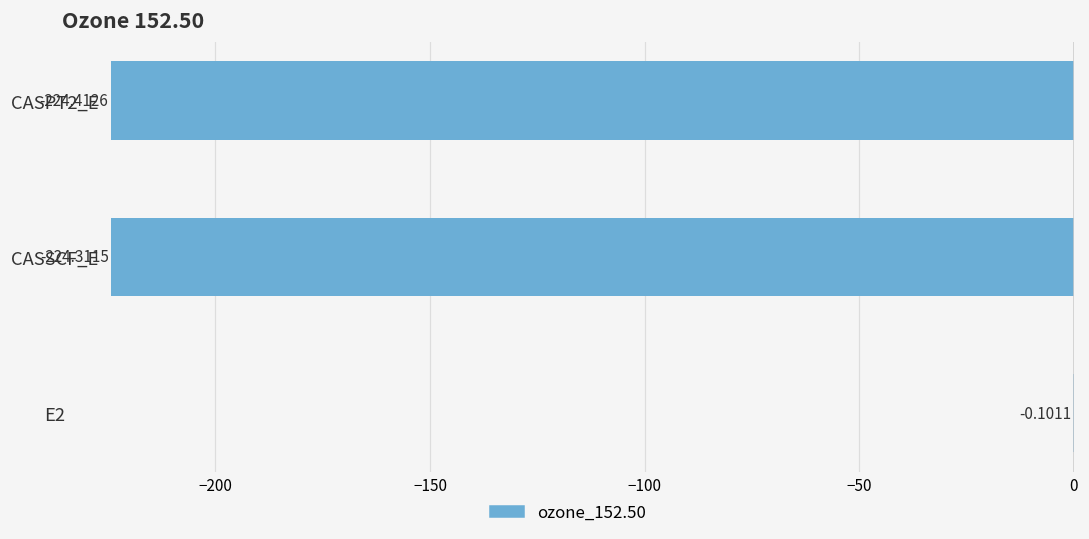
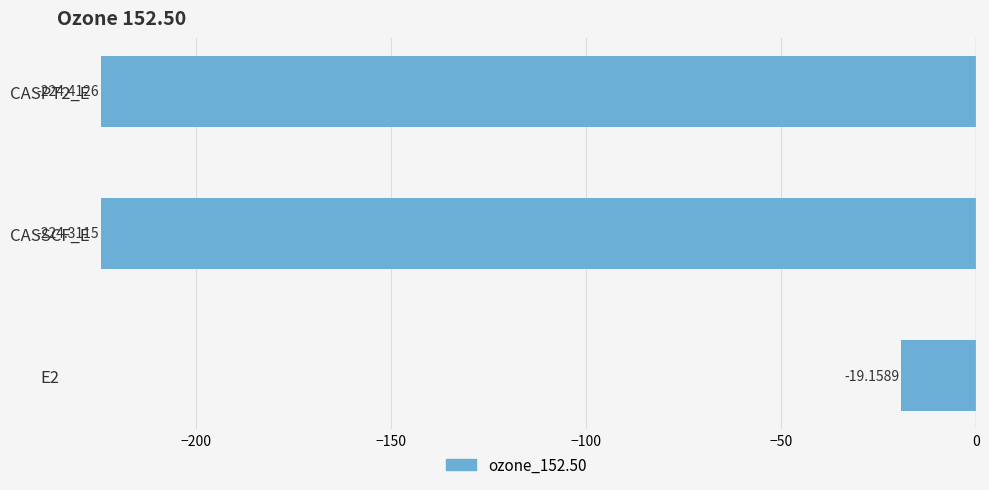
E2: -0.1011 -> -19.1589
